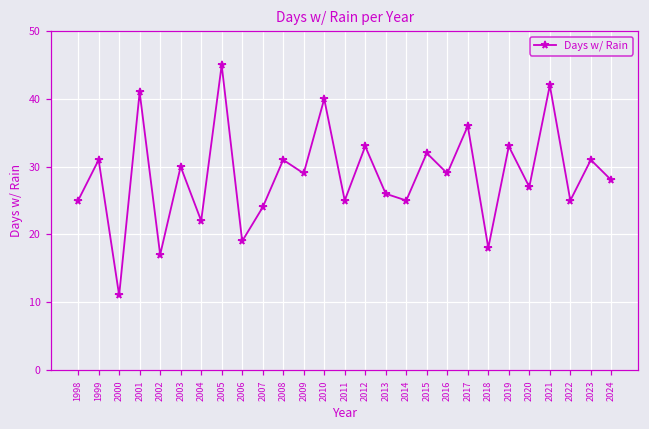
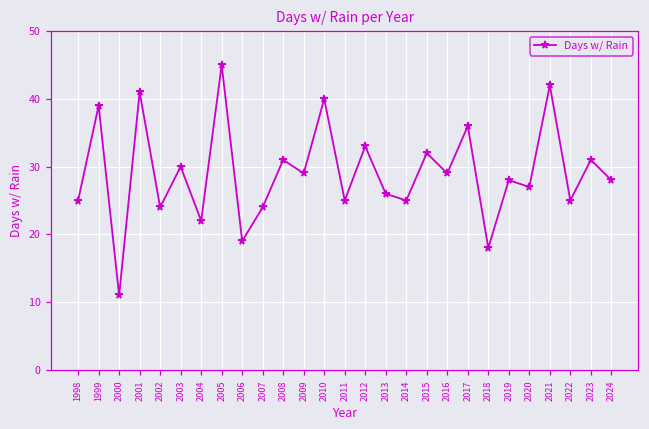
1999: 31 -> 39
2002: 17 -> 24
2019: 33 -> 28
